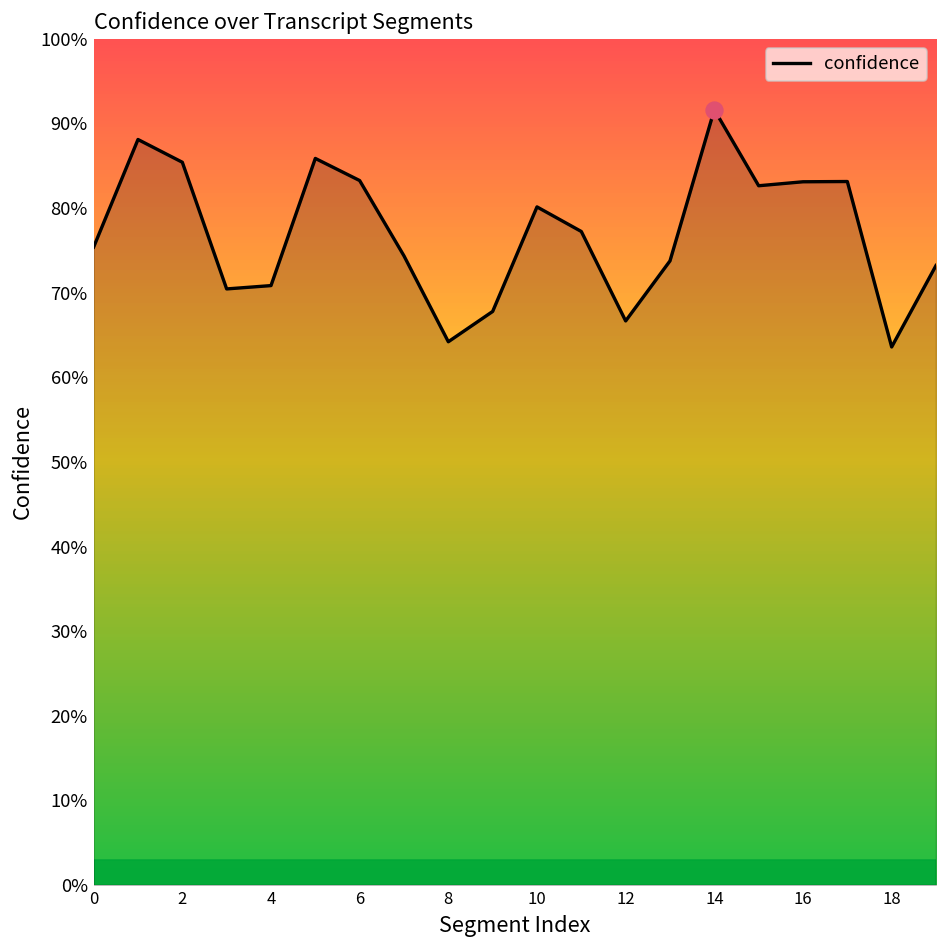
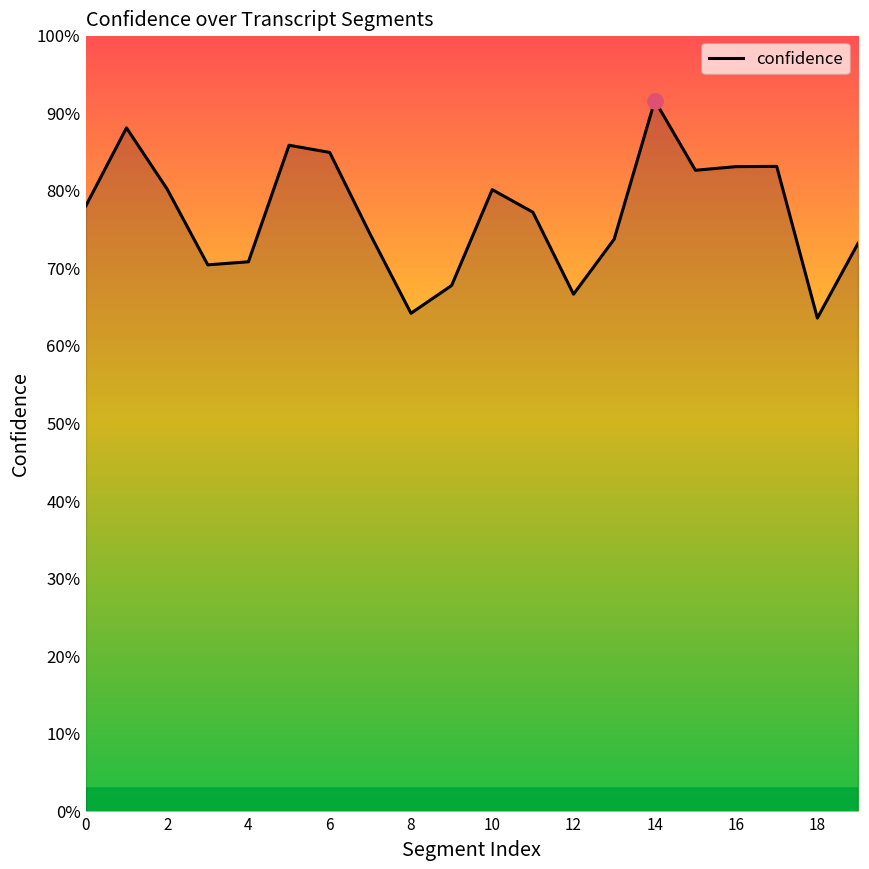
confidence, 0: 75% -> 78%
confidence, 2: 85% -> 80%
confidence, 6: 83% -> 85%
